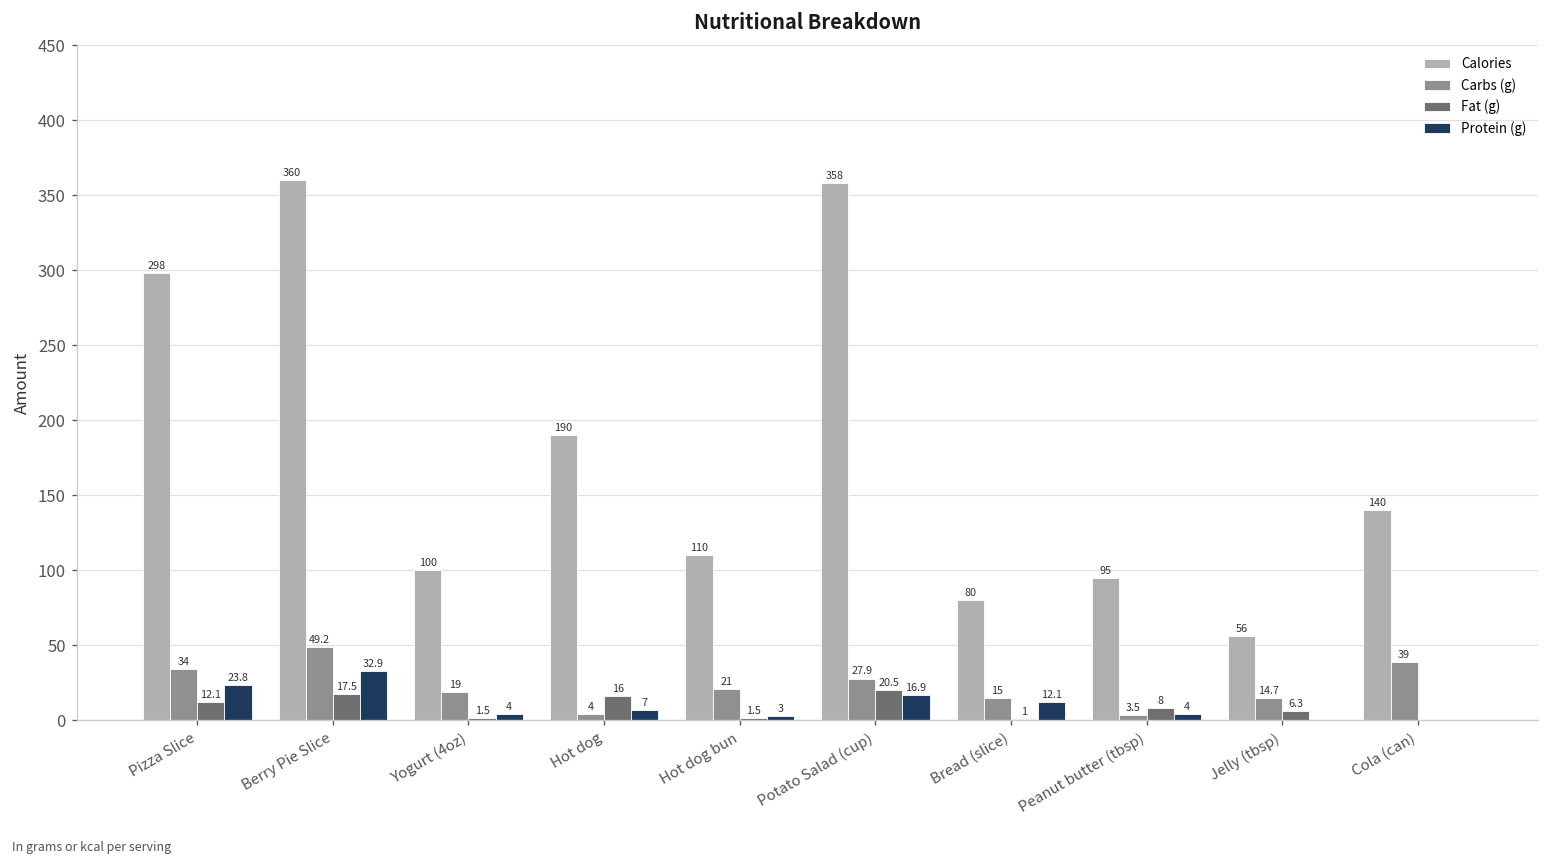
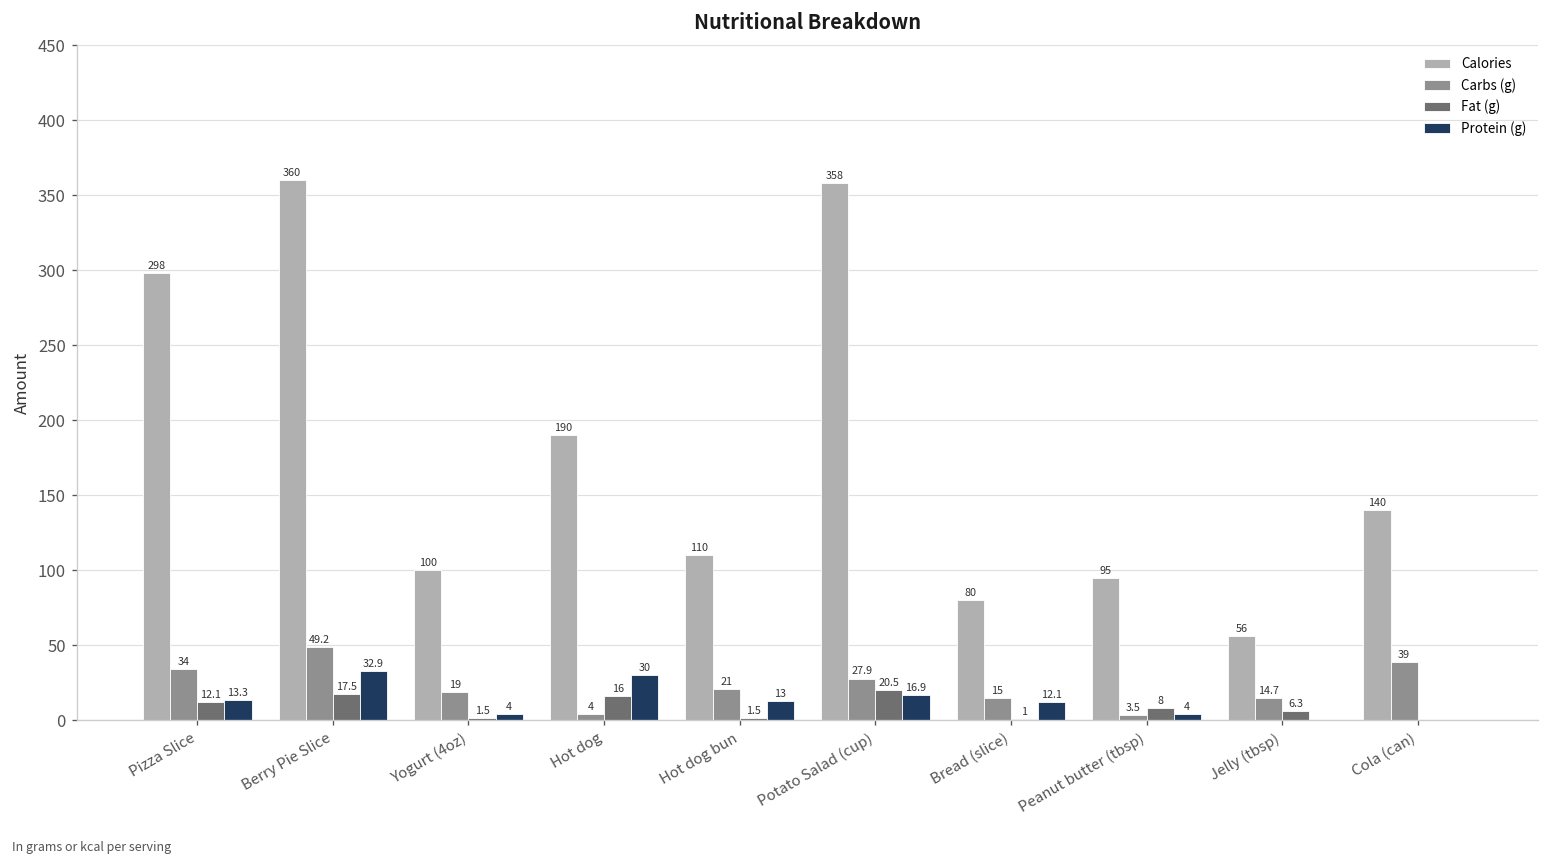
Protein (g), Pizza Slice: 23.8 -> 13.3
Protein (g), Hot dog: 7 -> 30
Protein (g), Hot dog bun: 3 -> 13
